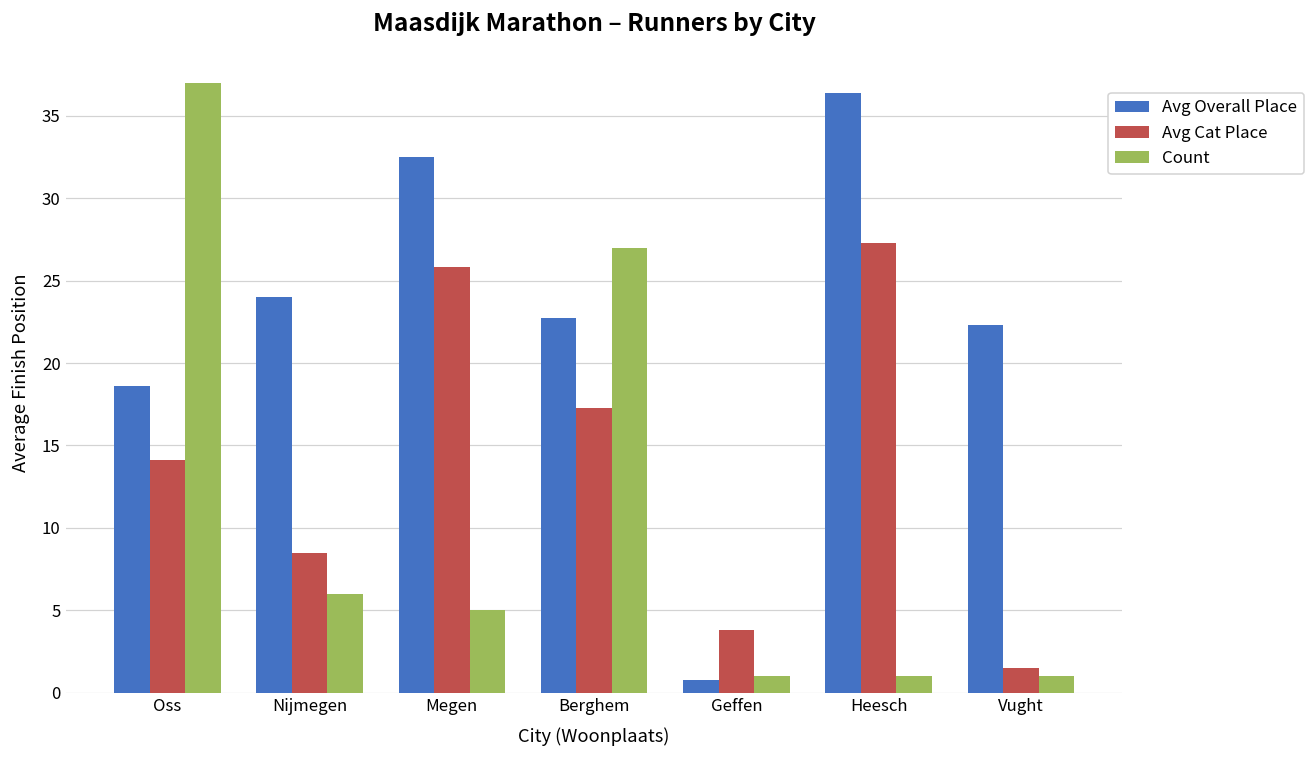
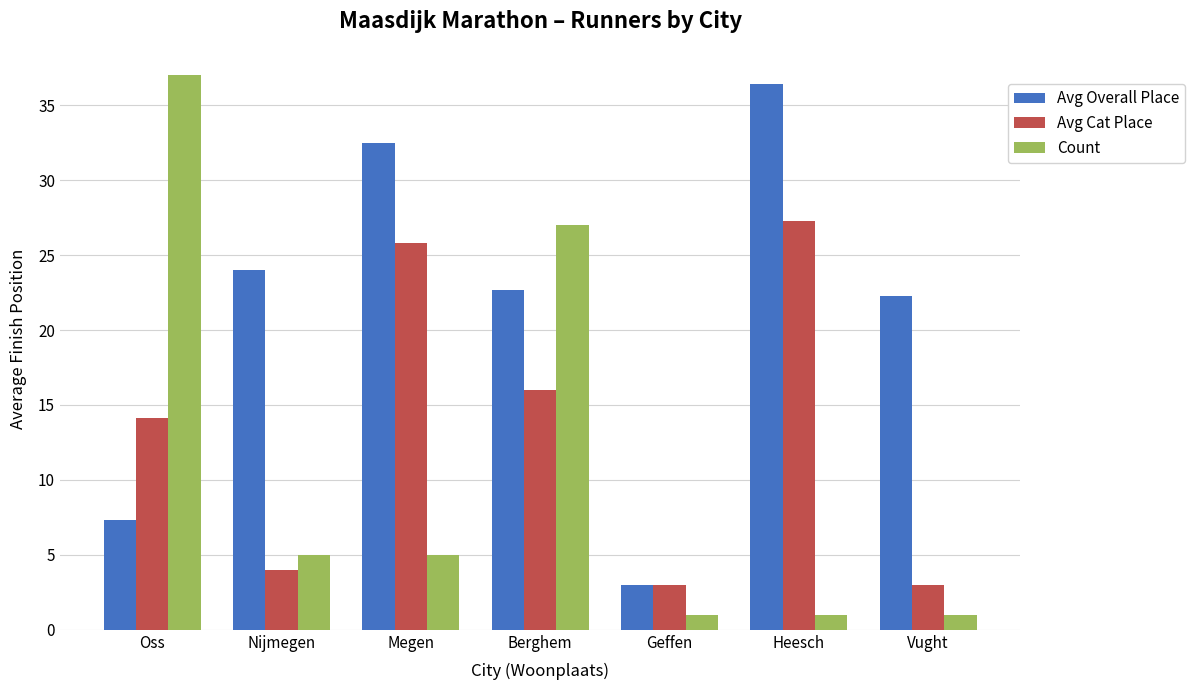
Avg Overall Place, Oss: 18.6 -> 7.3
Avg Cat Place, Nijmegen: 8.5 -> 4.0
Count, Nijmegen: 6 -> 5
Avg Cat Place, Berghem: 17.3 -> 16.0
Avg Overall Place, Geffen: 0.8 -> 3.0
Avg Cat Place, Geffen: 3.8 -> 3.0
Avg Cat Place, Vught: 1.5 -> 3.0
